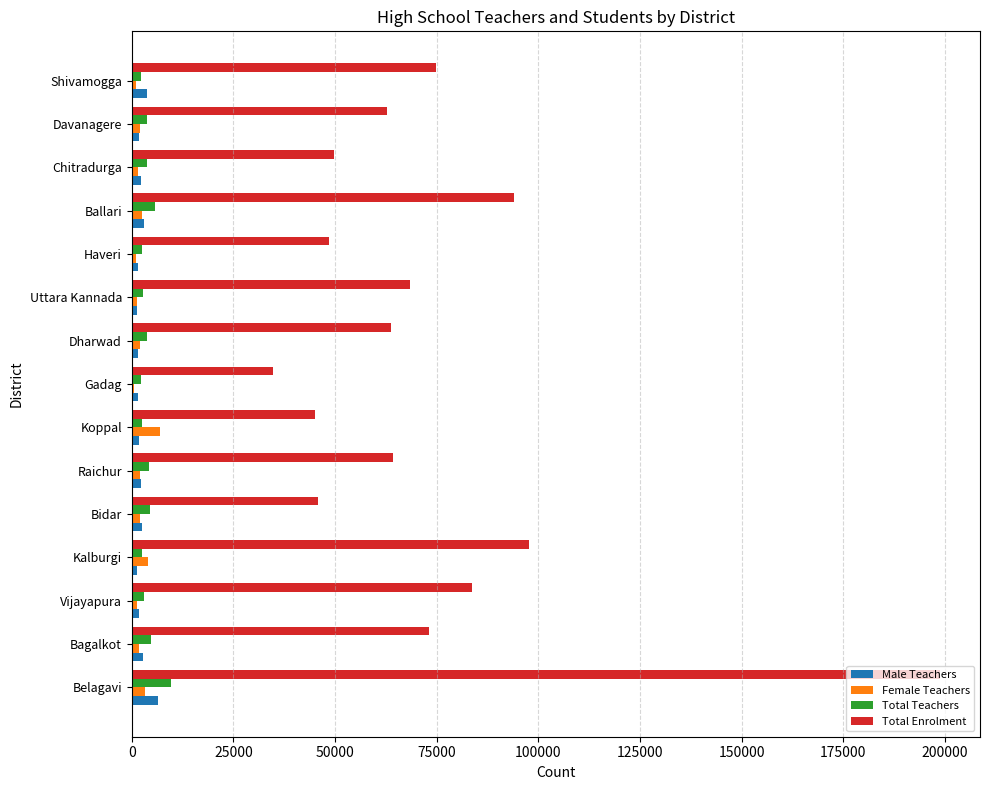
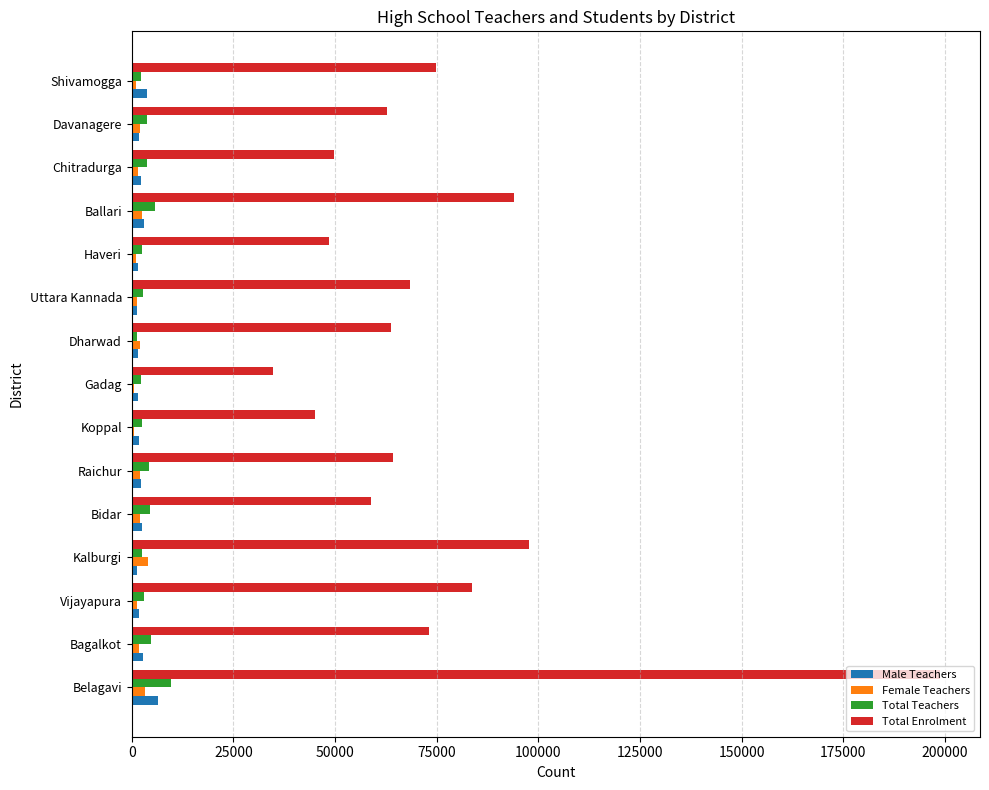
Total Teachers, Dharwad: 4000 -> 1000
Female Teachers, Koppal: 7000 -> 1000
Total Enrolment, Bidar: 46000 -> 59000
